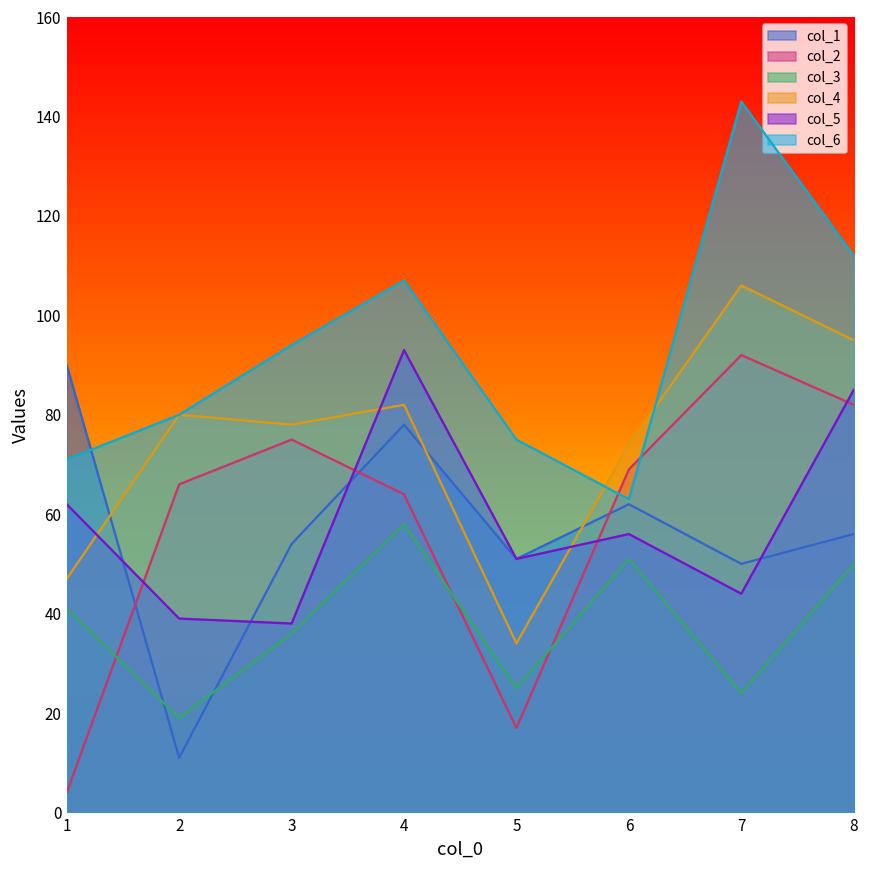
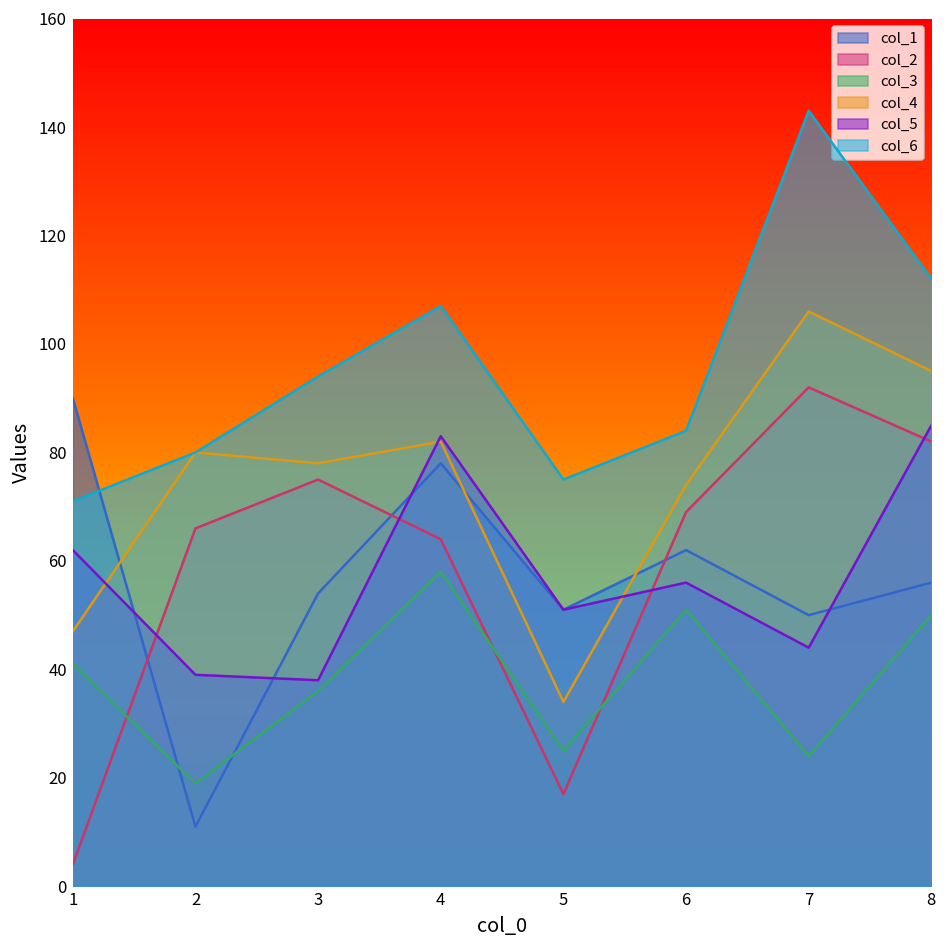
col_5, 4: 93 -> 83
col_6, 6: 63 -> 84
